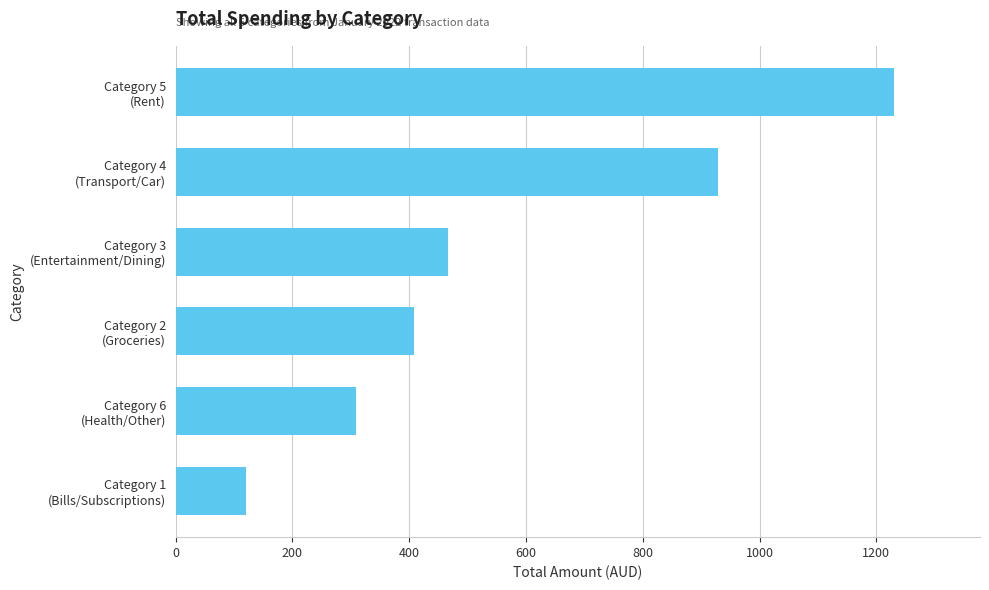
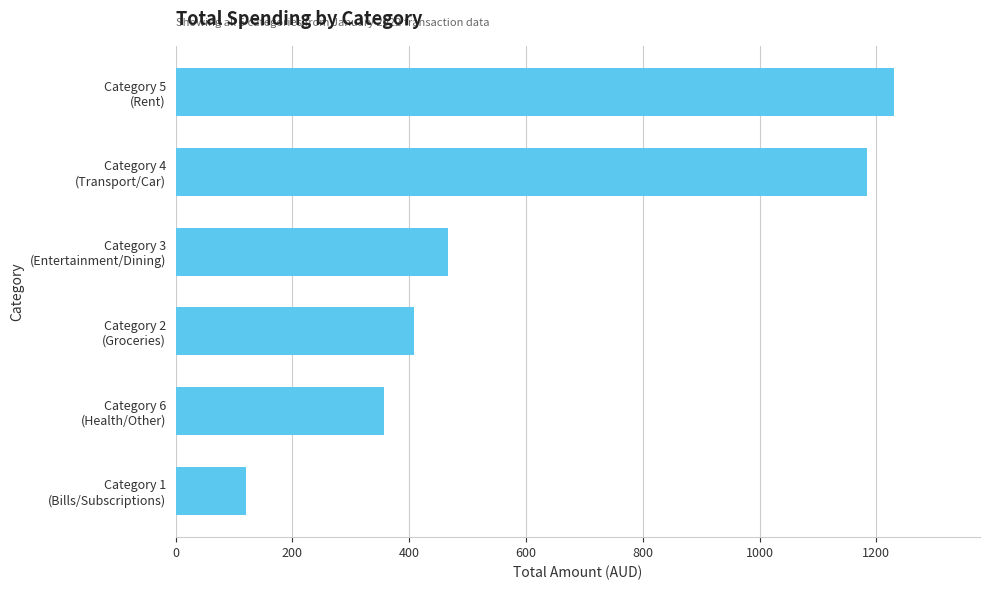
Category 4 (Transport/Car): 930 -> 1180
Category 6 (Health/Other): 310 -> 360
